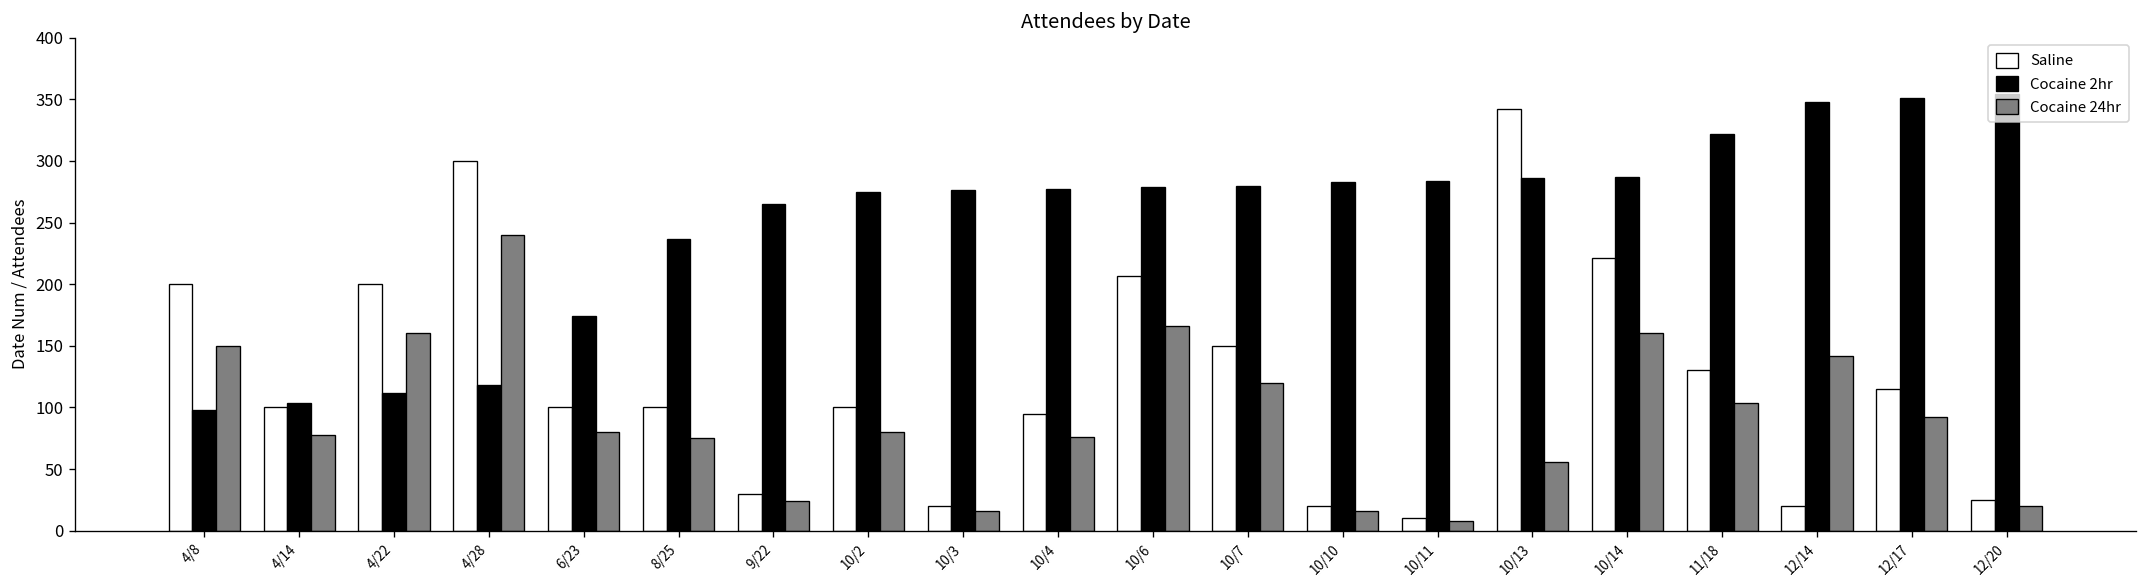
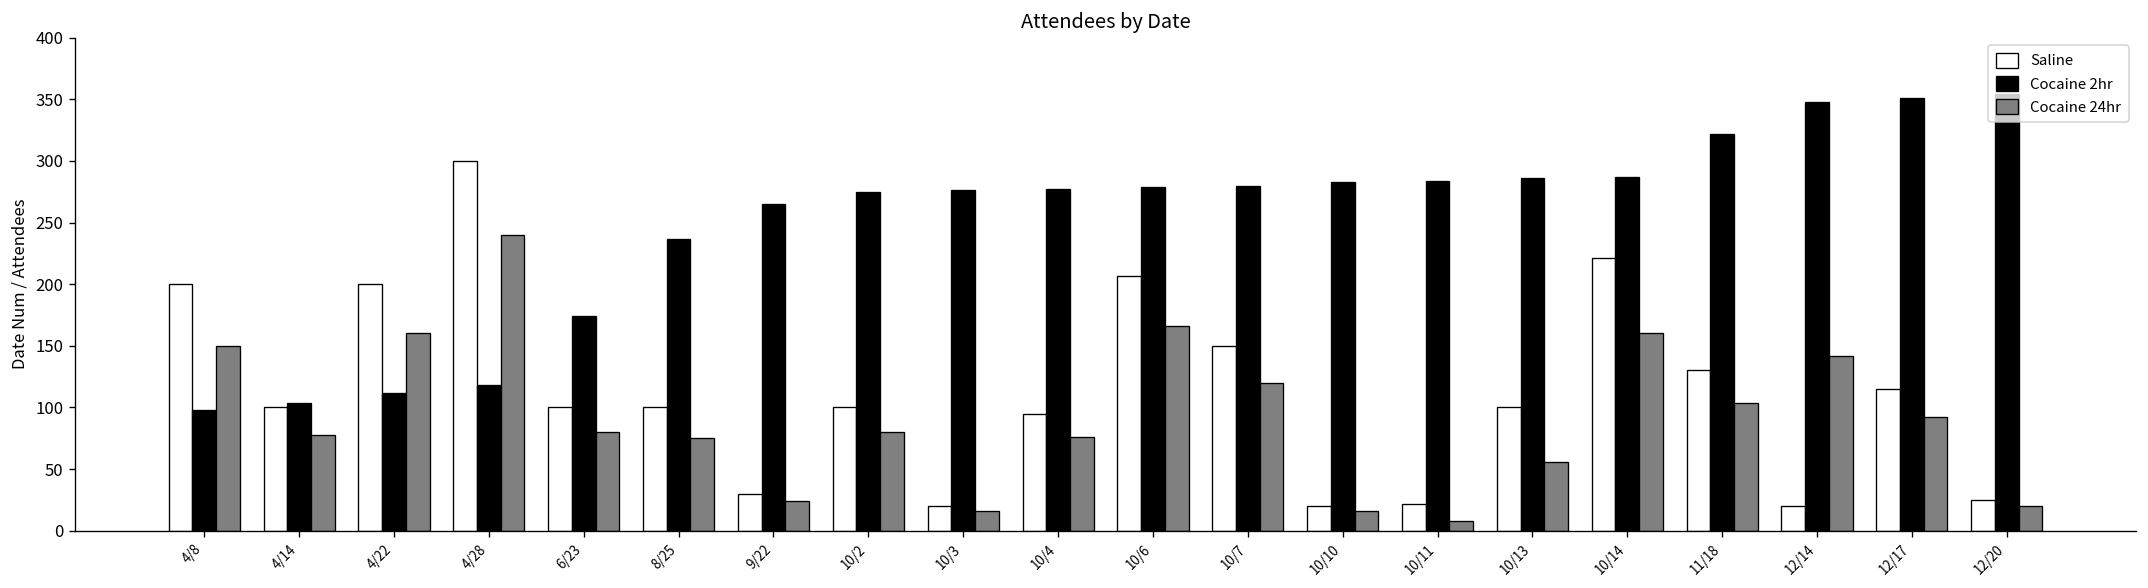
Saline, 10/11: 10 -> 22
Saline, 10/13: 342 -> 100
